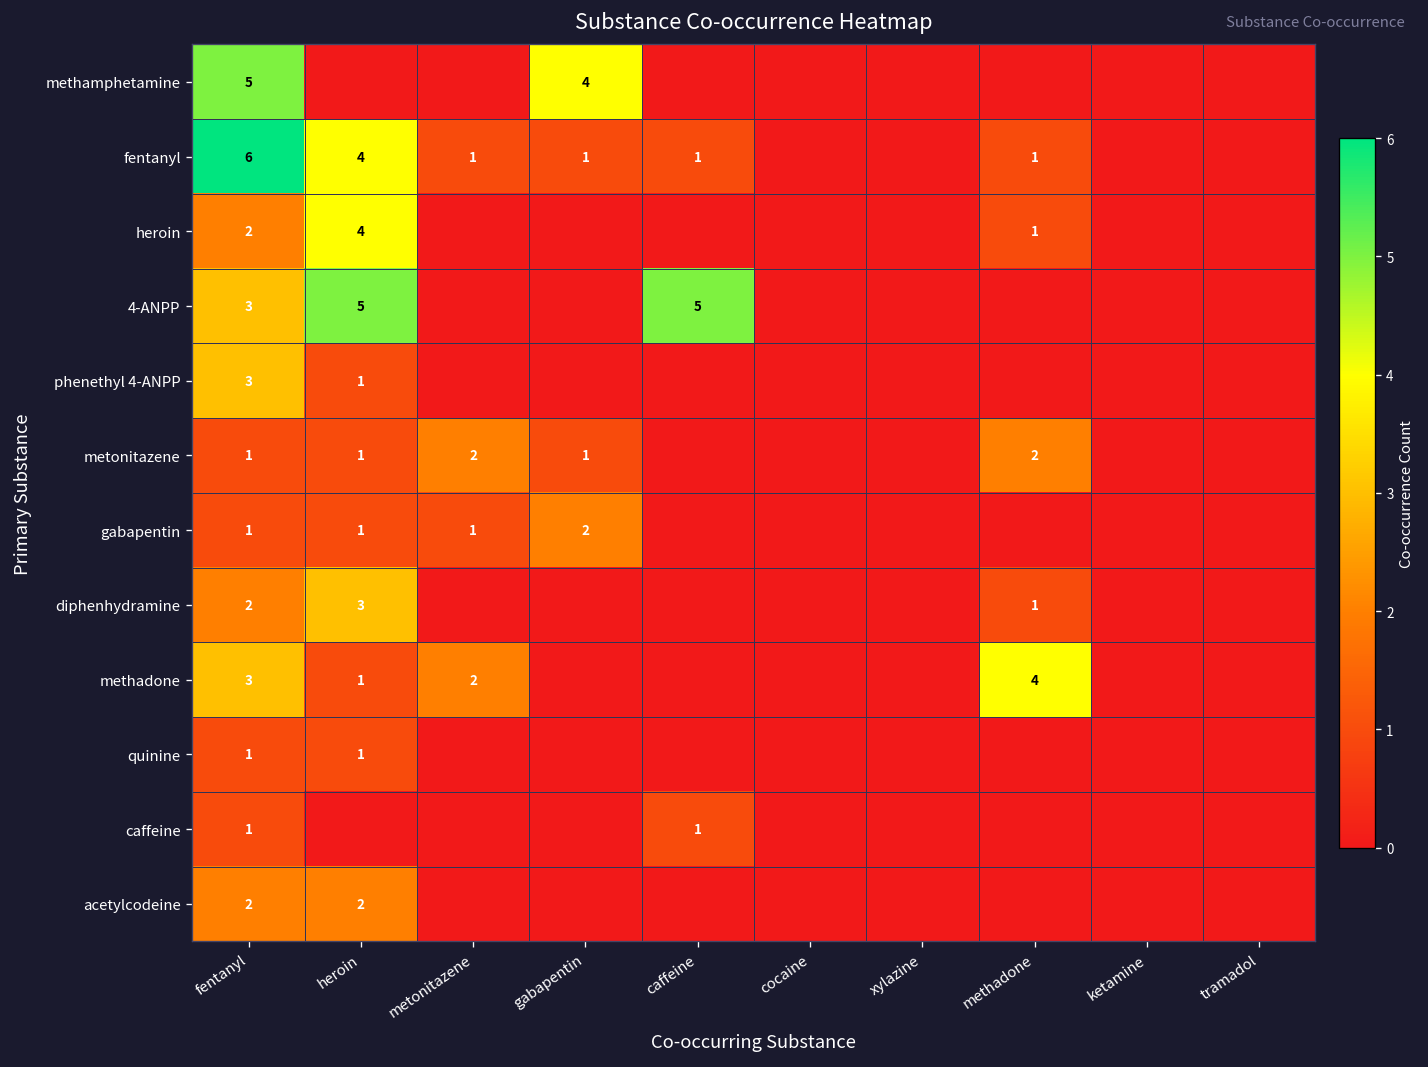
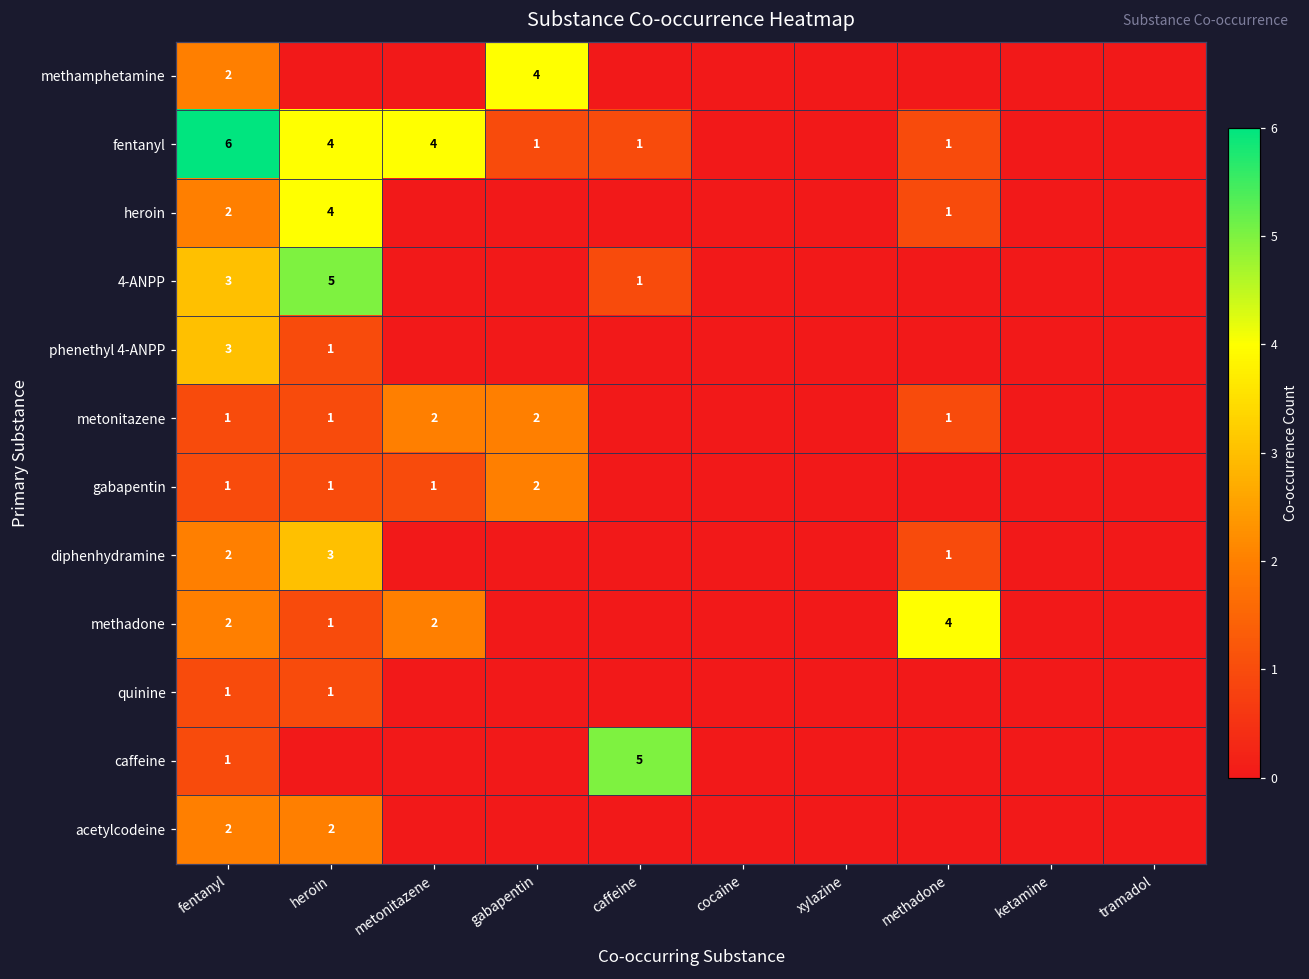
methamphetamine, fentanyl: 5 -> 2
fentanyl, metonitazene: 1 -> 4
4-ANPP, caffeine: 5 -> 1
metonitazene, gabapentin: 1 -> 2
metonitazene, methadone: 2 -> 1
methadone, fentanyl: 3 -> 2
caffeine, caffeine: 1 -> 5
